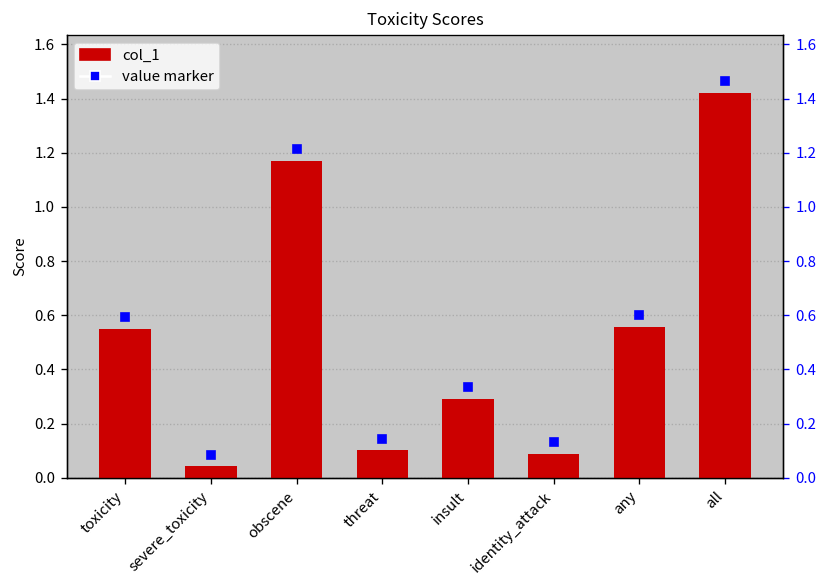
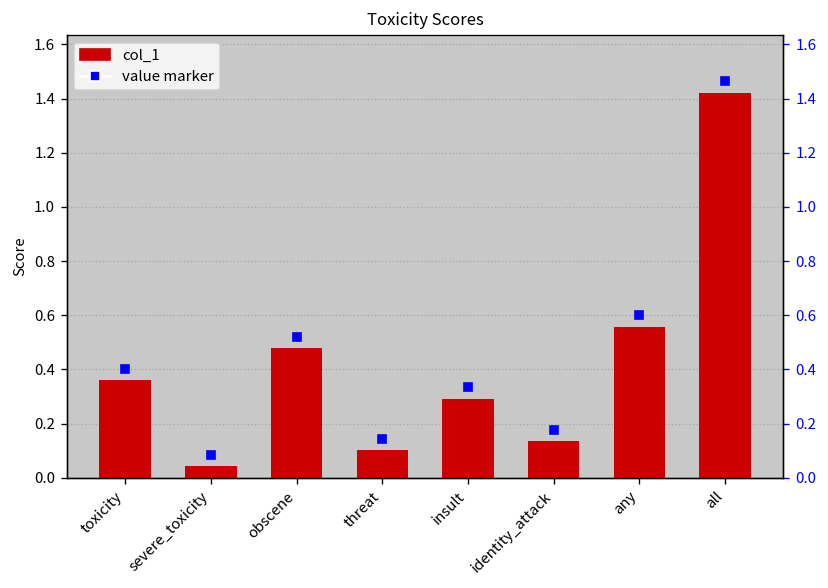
col_1, toxicity: 0.55 -> 0.36
col_1, obscene: 1.17 -> 0.48
col_1, identity_attack: 0.09 -> 0.14
